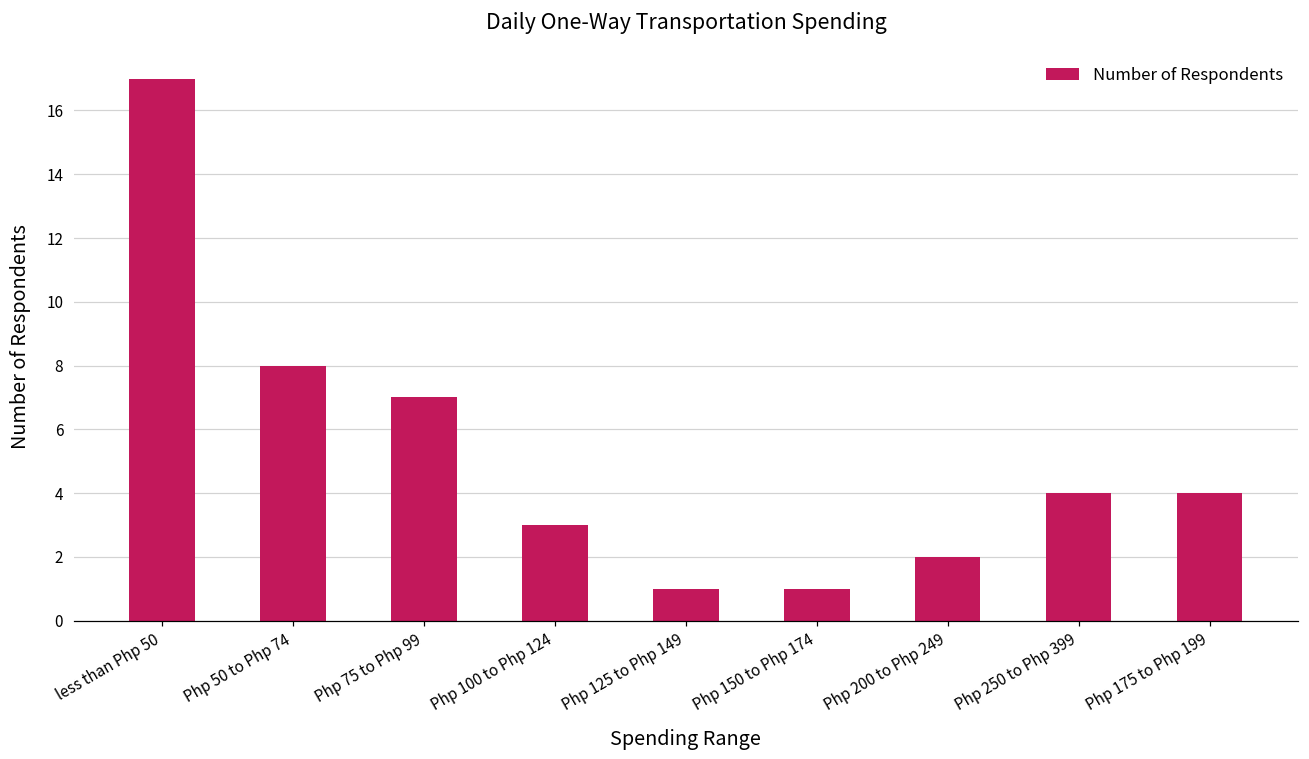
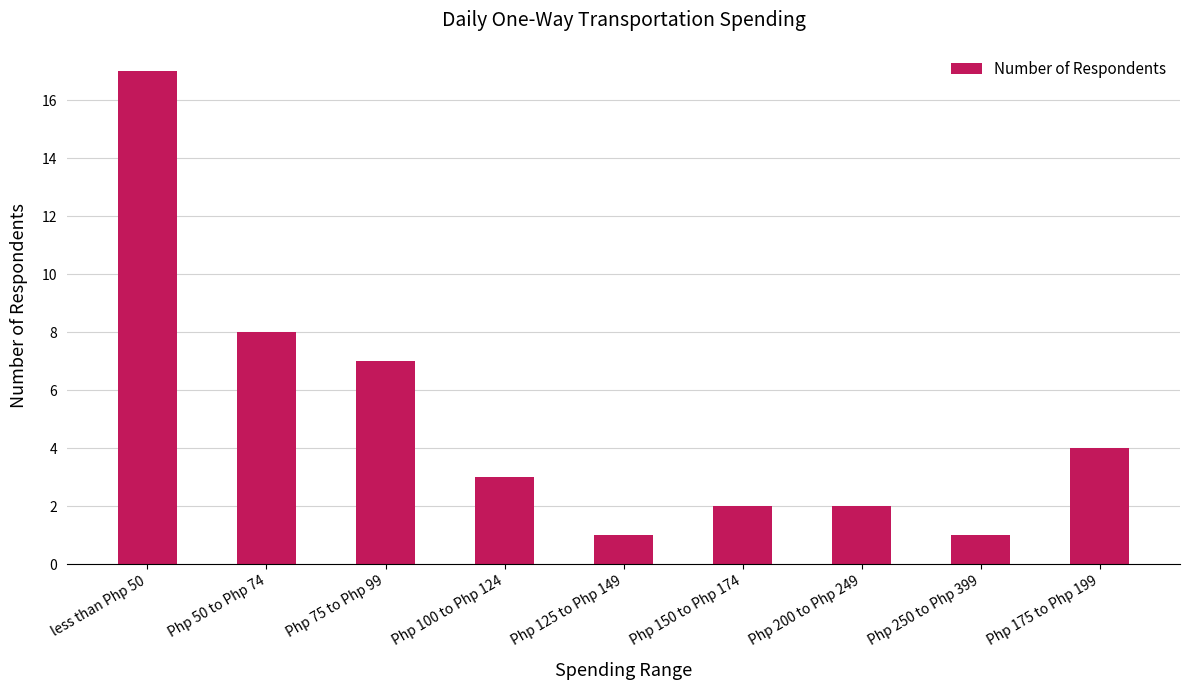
Php 150 to Php 174: 1 -> 2
Php 250 to Php 399: 4 -> 1
